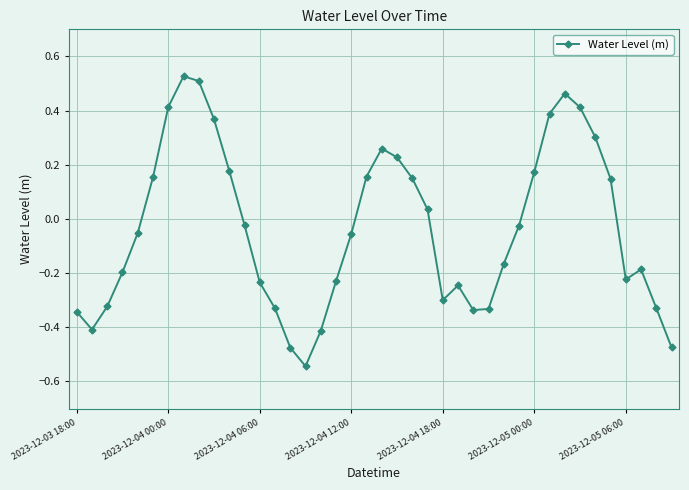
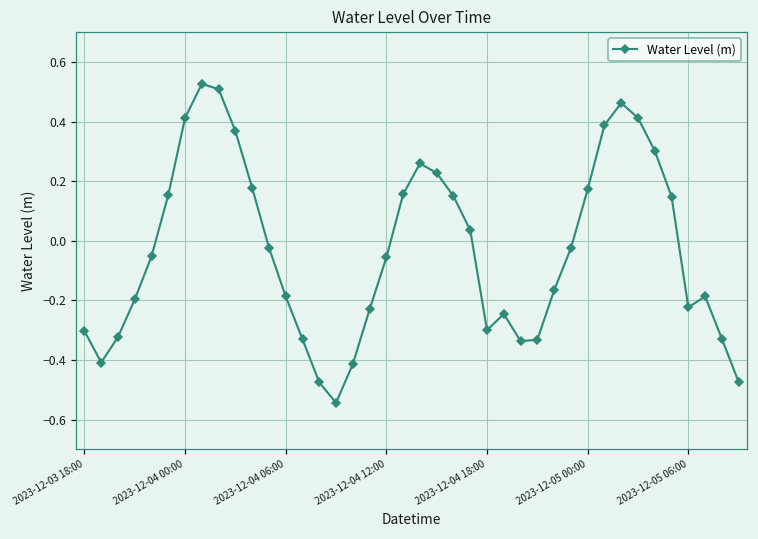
2023-12-03 18:00: -0.34 -> -0.30
2023-12-04 06:00: -0.23 -> -0.19
